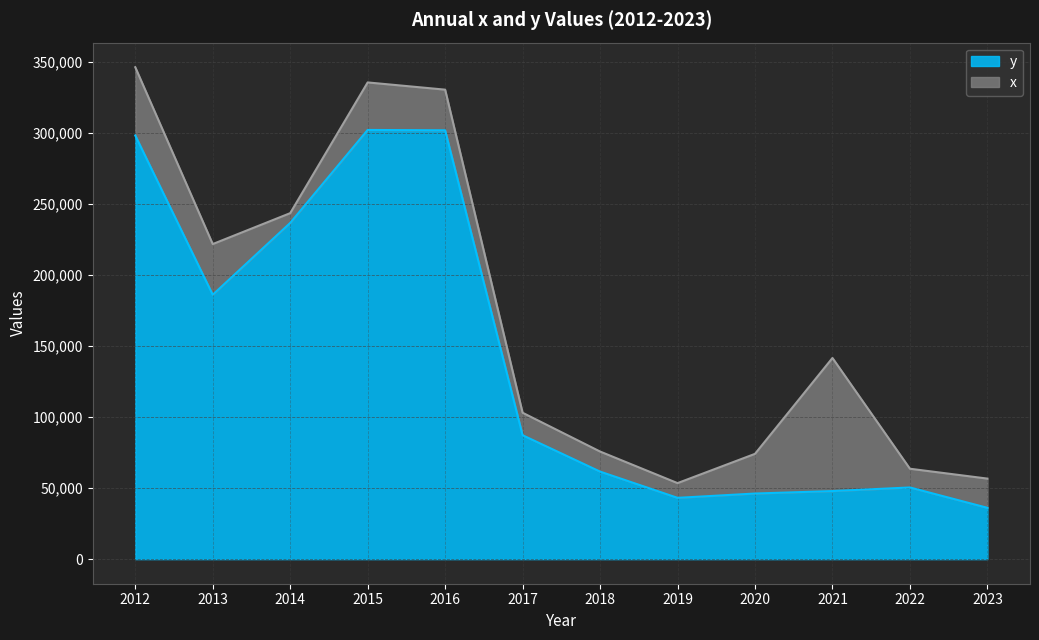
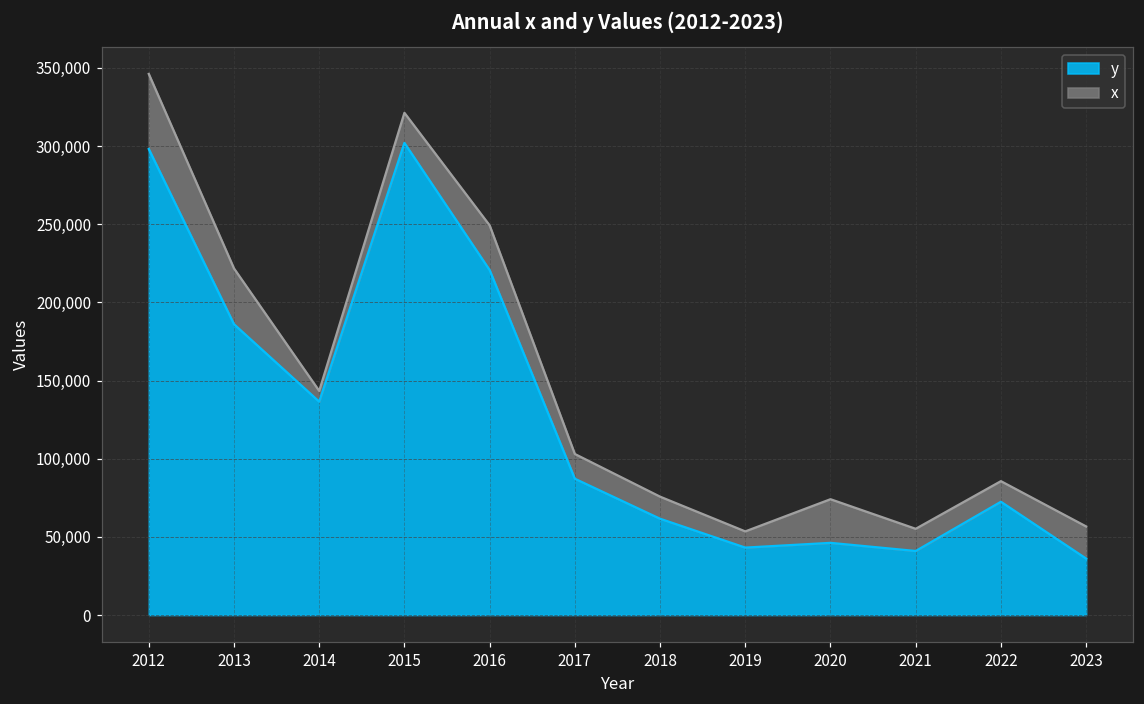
y, 2014: 237,000 -> 136,000
x, 2015: 33,000 -> 19,000
y, 2016: 302,000 -> 221,000
y, 2021: 48,000 -> 41,000
x, 2021: 94,000 -> 14,000
y, 2022: 50,000 -> 72,000
